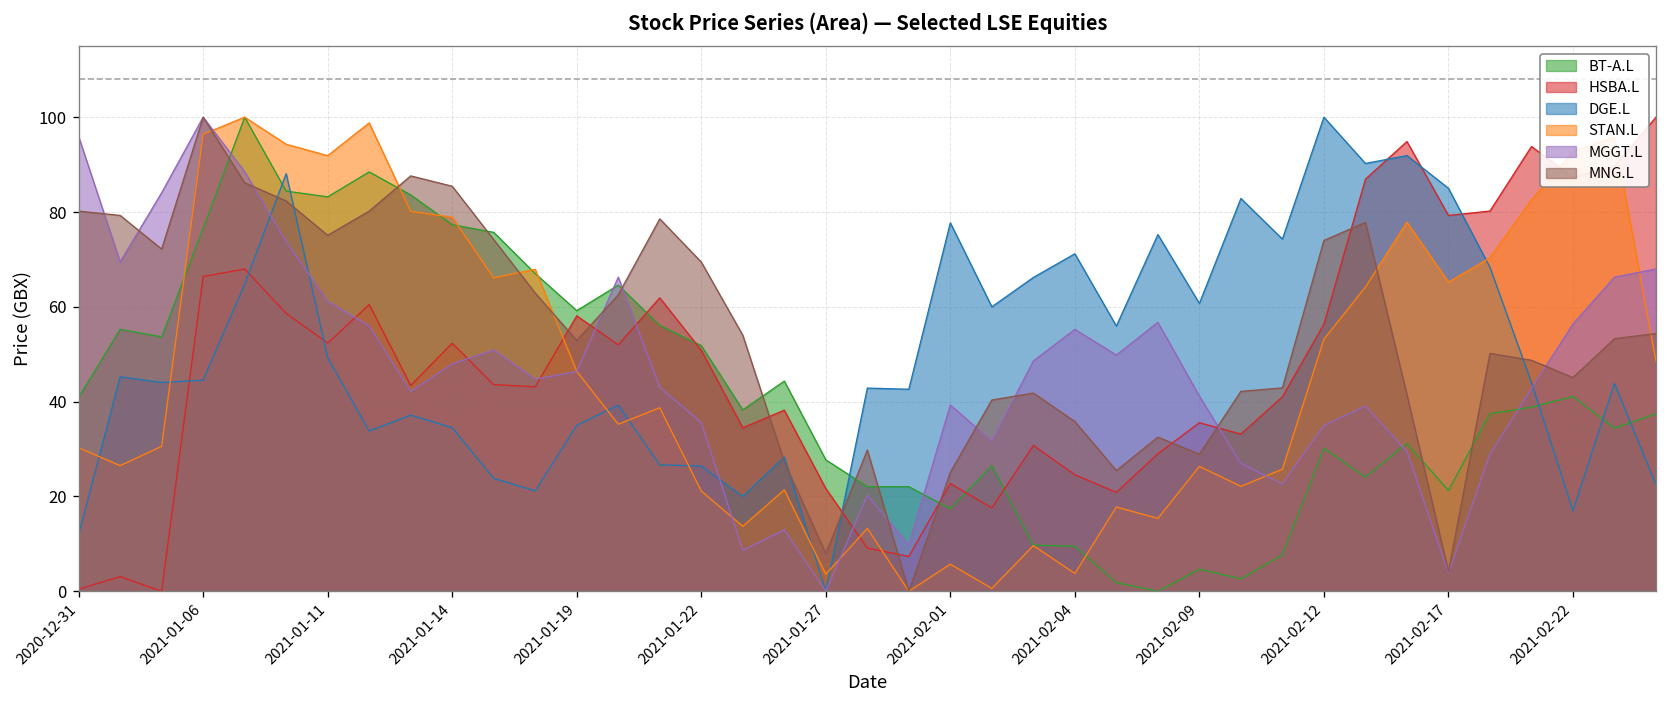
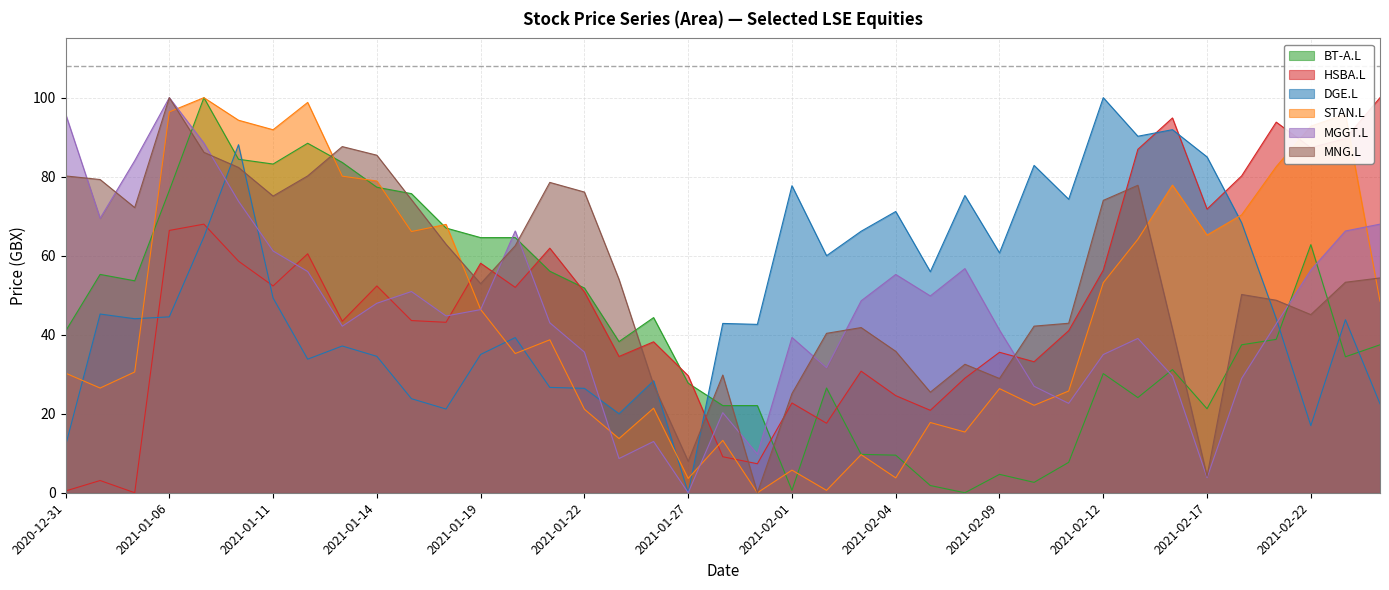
BT-A.L, 2021-01-19: 59 -> 65
MNG.L, 2021-01-22: 69 -> 76
HSBA.L, 2021-01-27: 22 -> 30
BT-A.L, 2021-02-01: 17 -> 1
HSBA.L, 2021-02-17: 79 -> 72
BT-A.L, 2021-02-22: 41 -> 63
